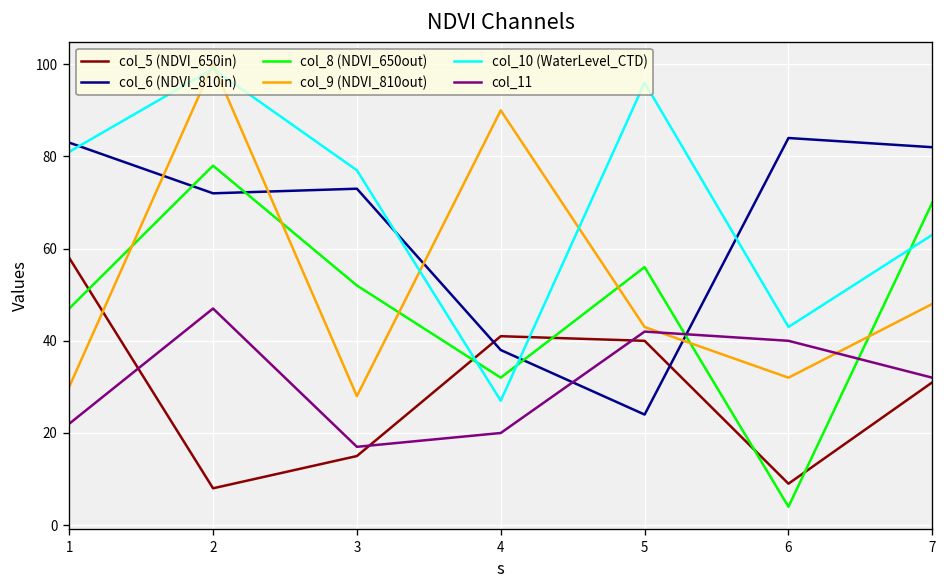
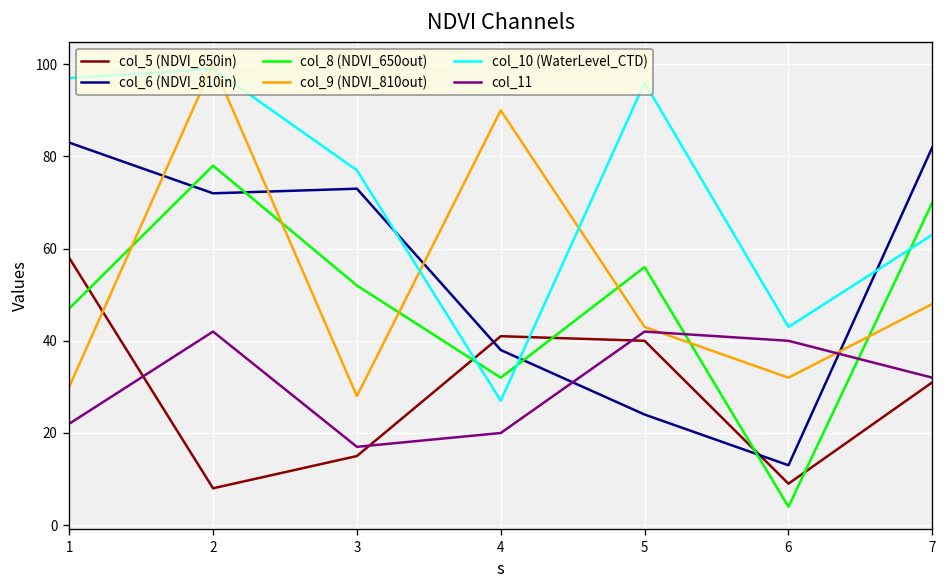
col_10 (WaterLevel_CTD), 1: 81 -> 97
col_11, 2: 47 -> 42
col_6 (NDVI_810in), 6: 84 -> 13
